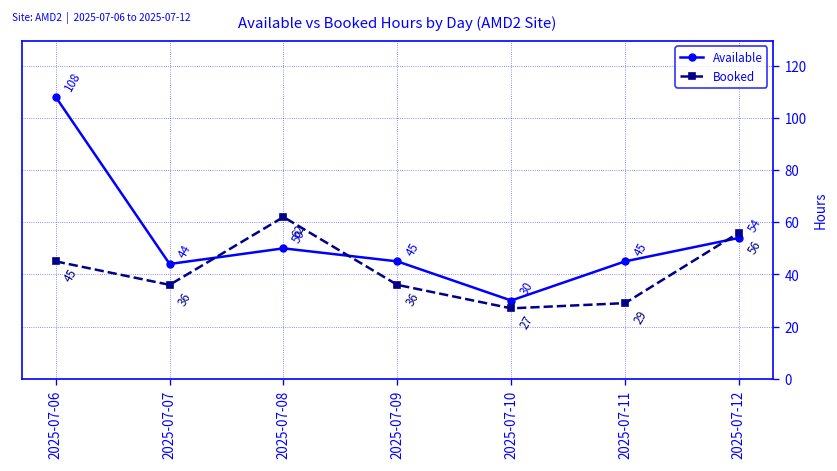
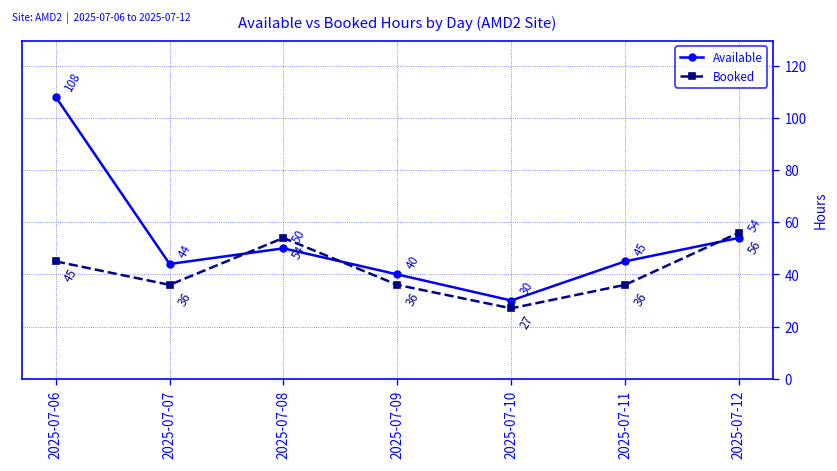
Booked, 2025-07-08: 62 -> 54
Available, 2025-07-09: 45 -> 40
Booked, 2025-07-11: 29 -> 36
